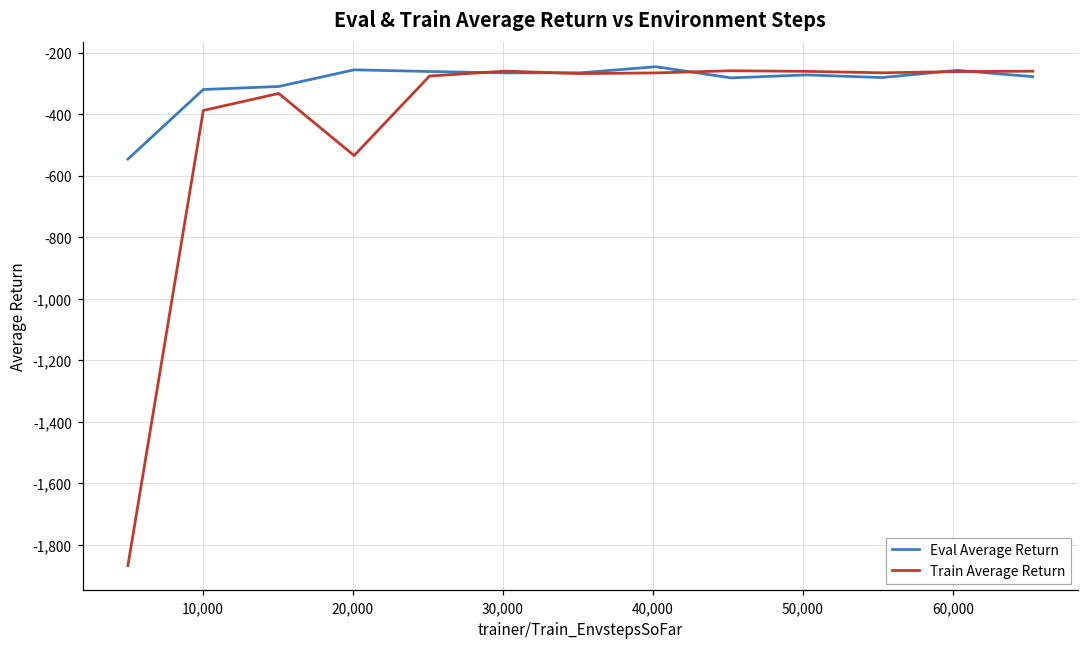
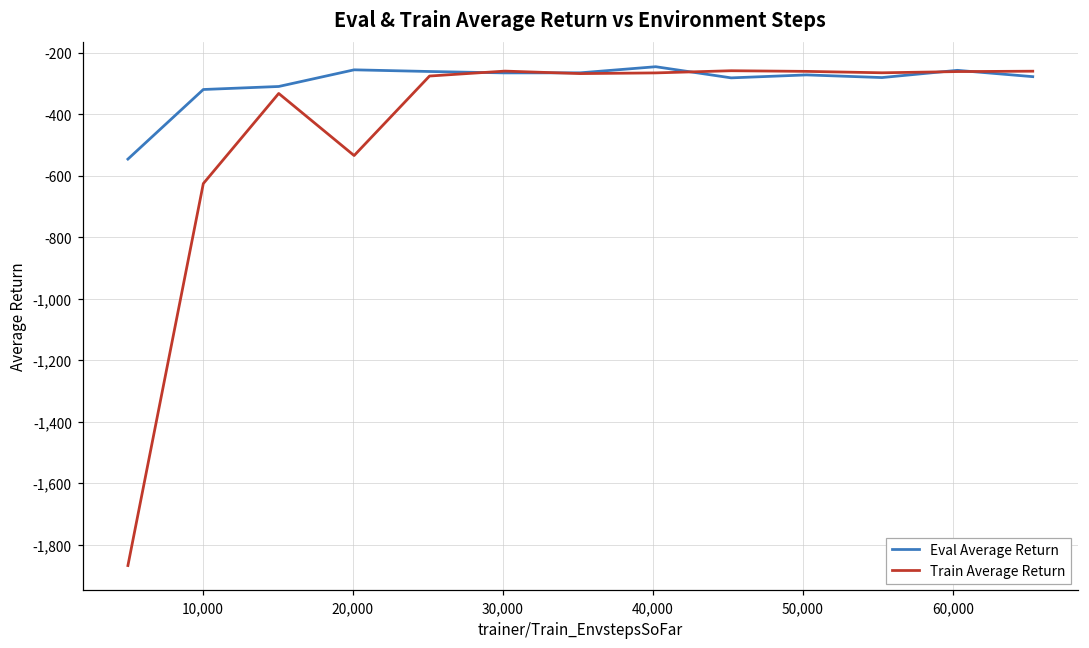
Train Average Return, 10,000: -390 -> -630
